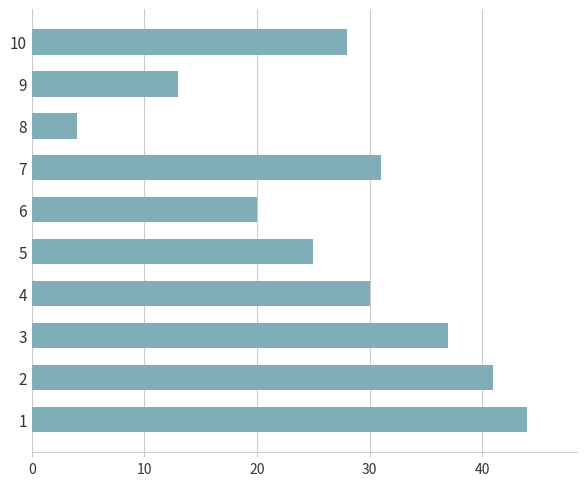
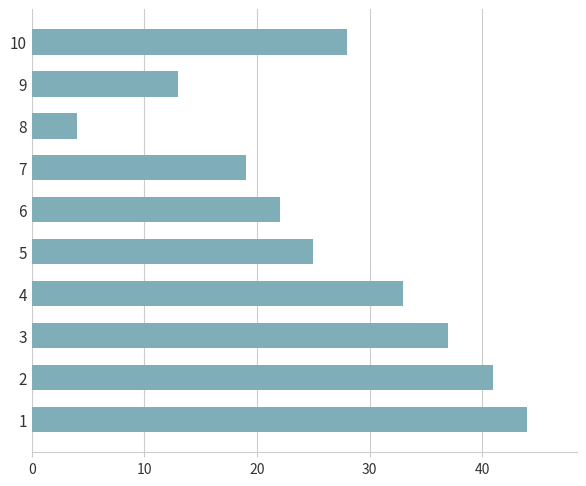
7: 31 -> 19
6: 20 -> 22
4: 30 -> 33
